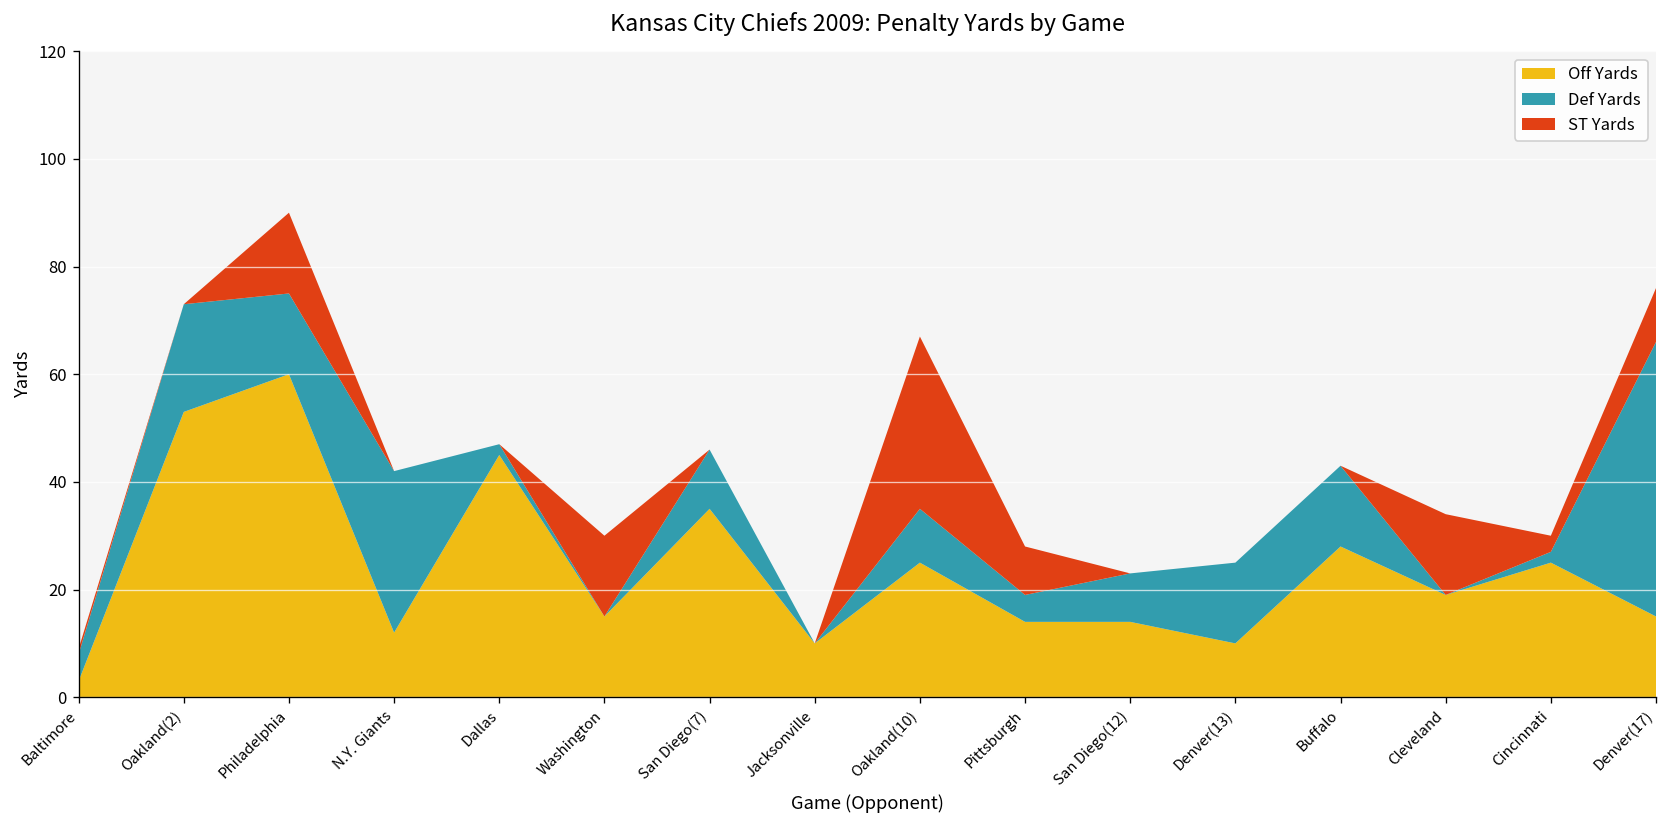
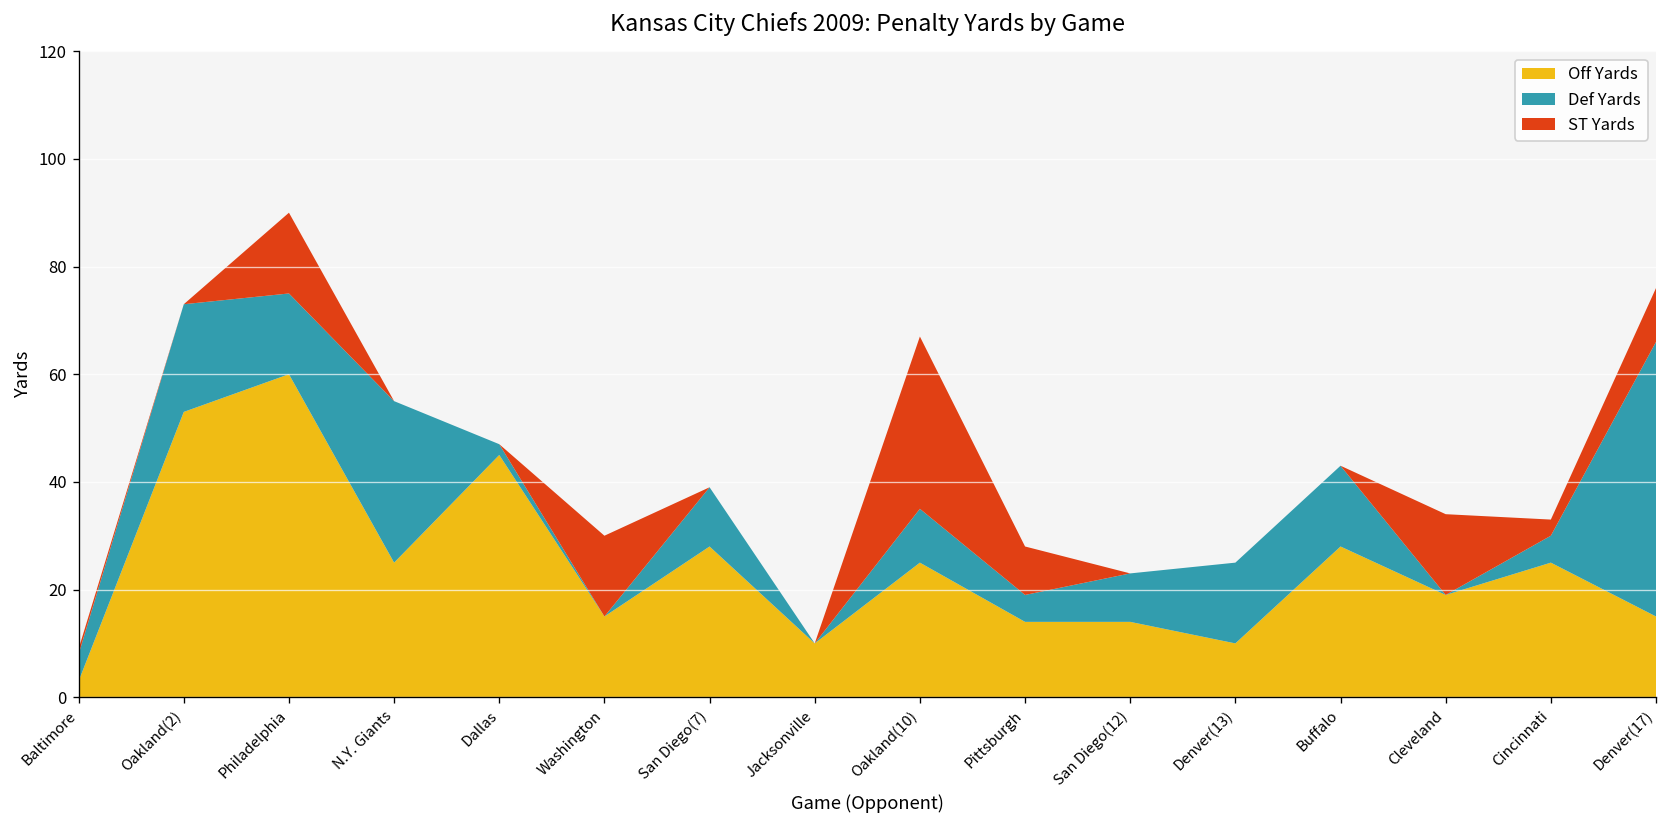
Off Yards, N.Y. Giants: 12 -> 25
Off Yards, San Diego(7): 35 -> 28
Def Yards, Cincinnati: 2 -> 5
